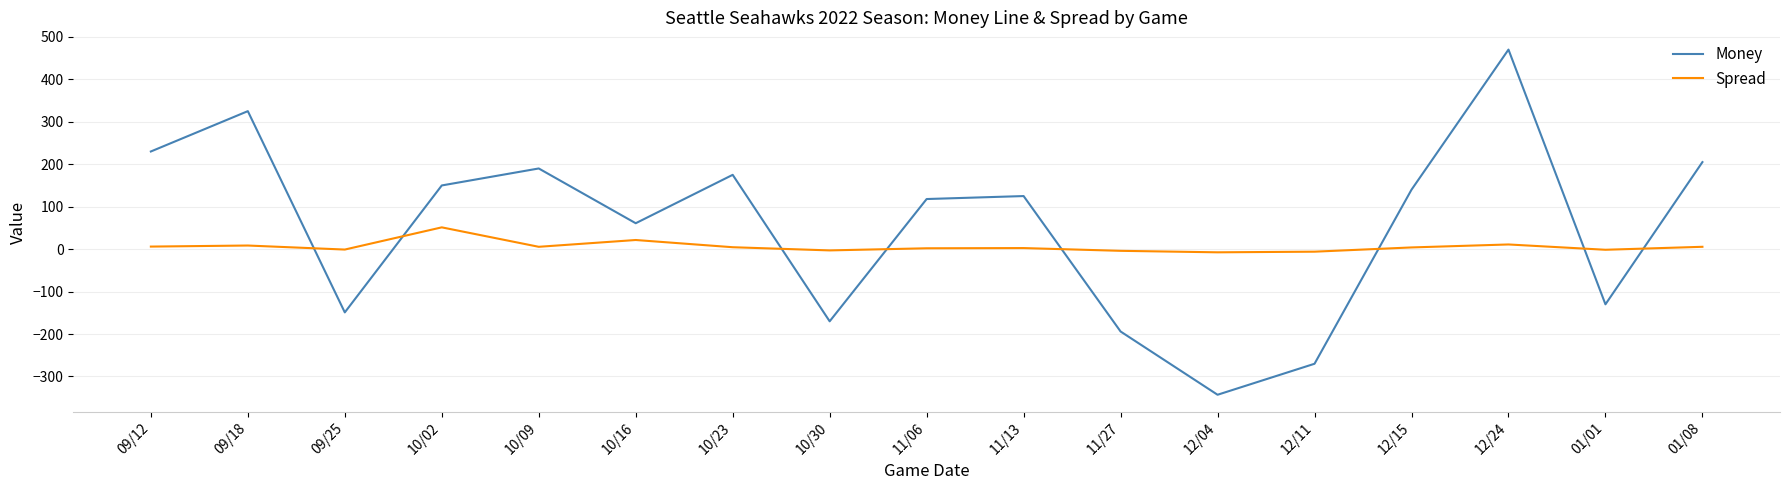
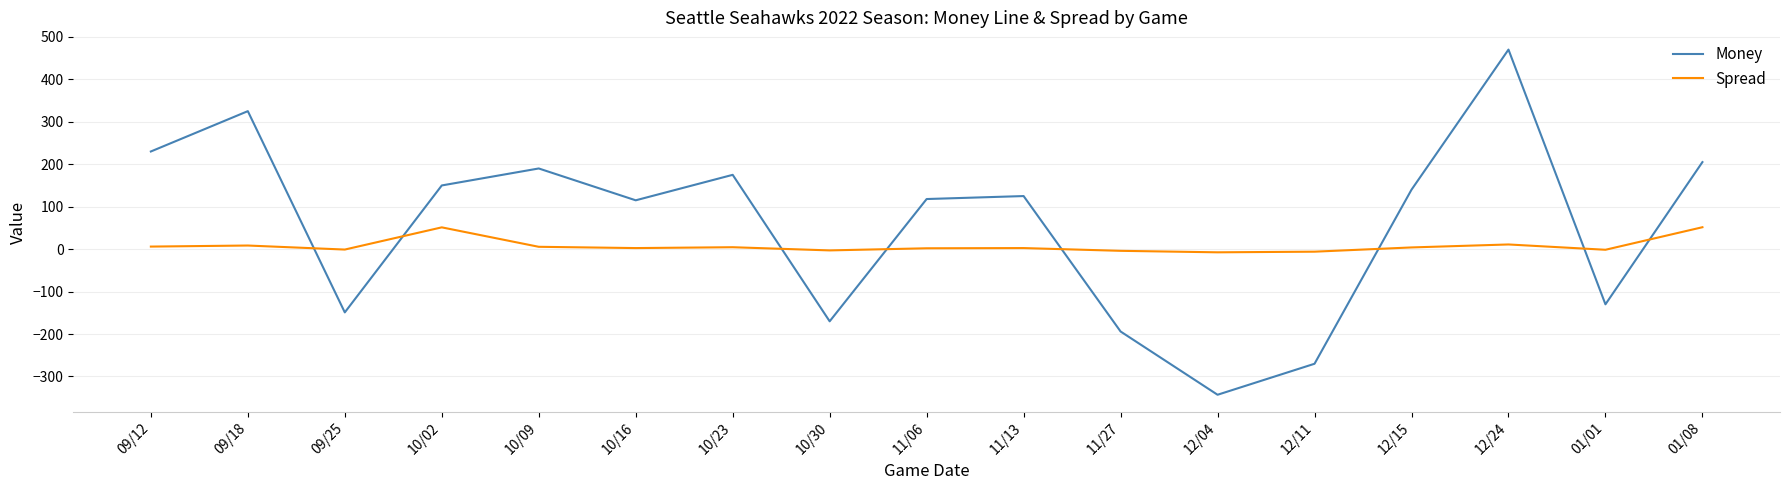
Money, 10/16: 60 -> 120
Spread, 10/16: 20 -> 0
Spread, 01/08: 10 -> 50
